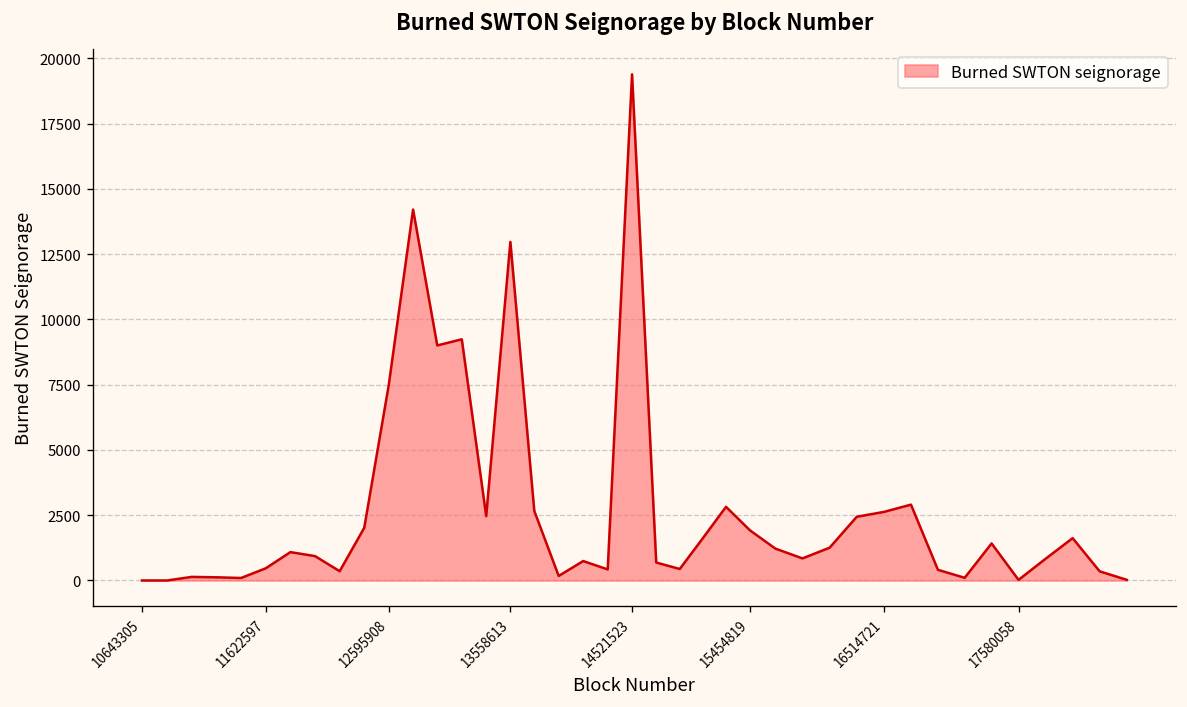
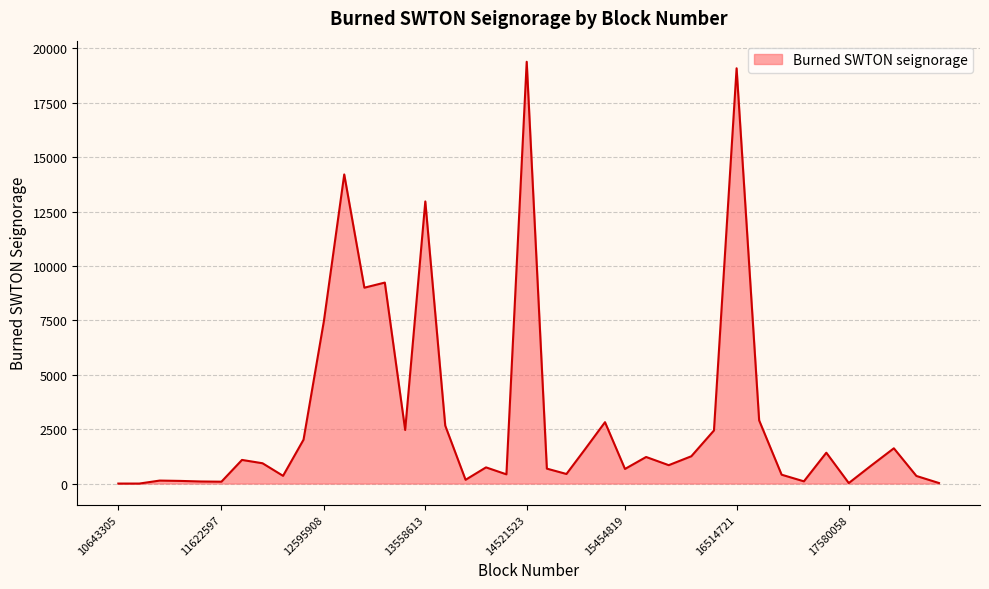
11622597: 500 -> 100
15454819: 1900 -> 700
16514721: 2600 -> 19100
